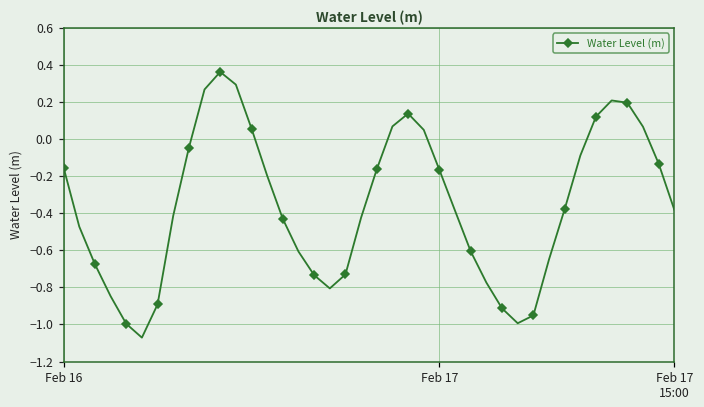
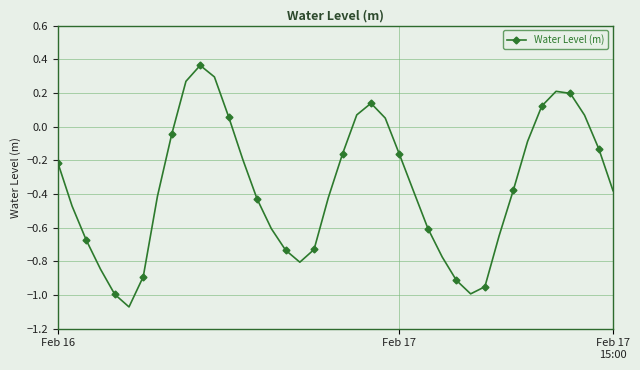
Feb 16: -0.15 -> -0.21
